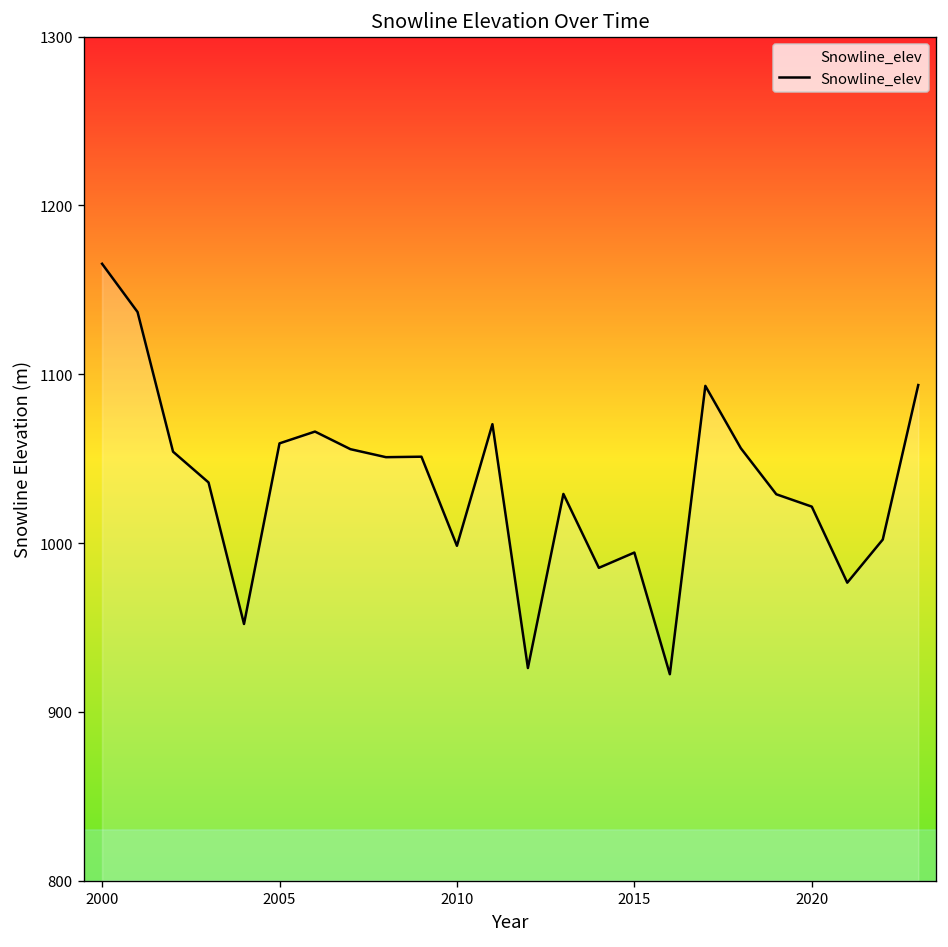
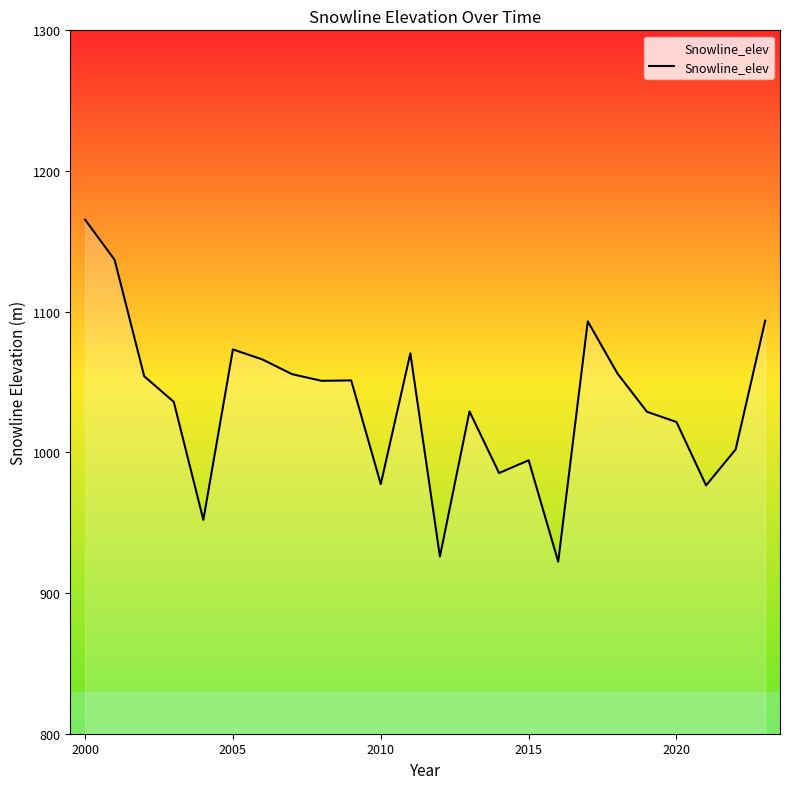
2005: 1059 -> 1073
2010: 998 -> 977
